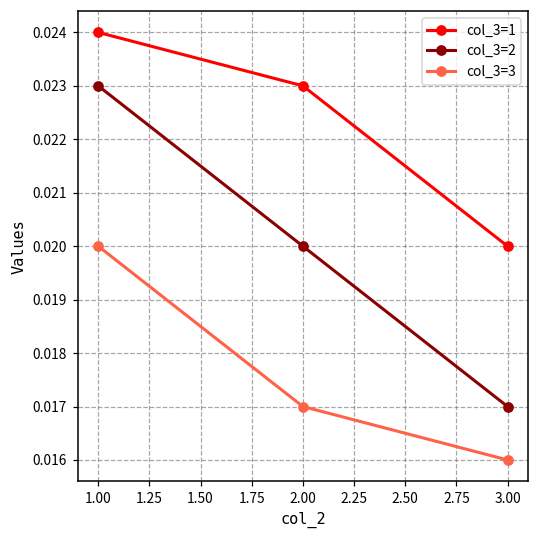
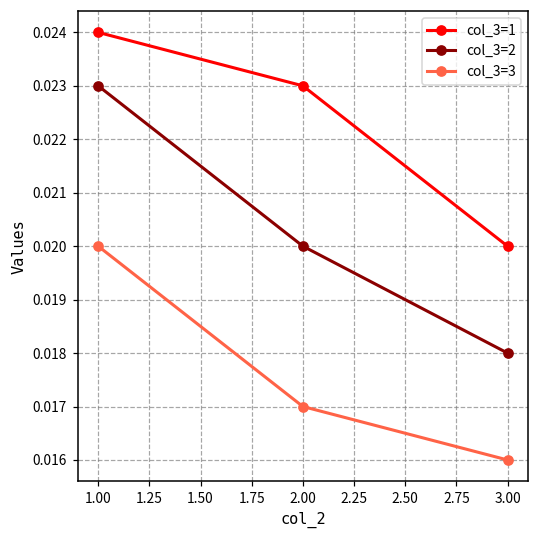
col_3=2, 3.00: 0.017 -> 0.018
